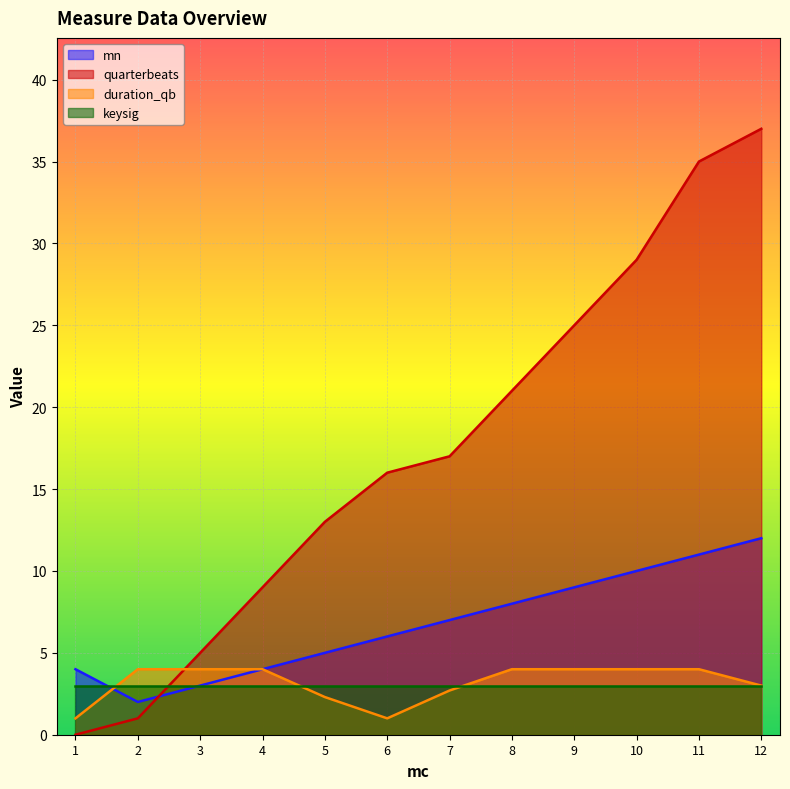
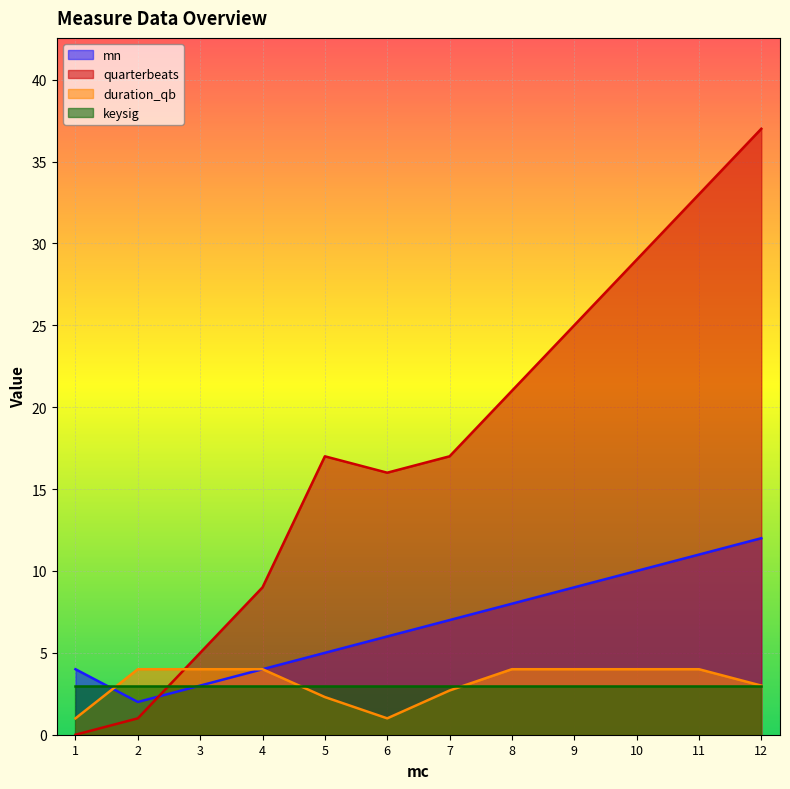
quarterbeats, 5: 13 -> 17
quarterbeats, 11: 35 -> 33
